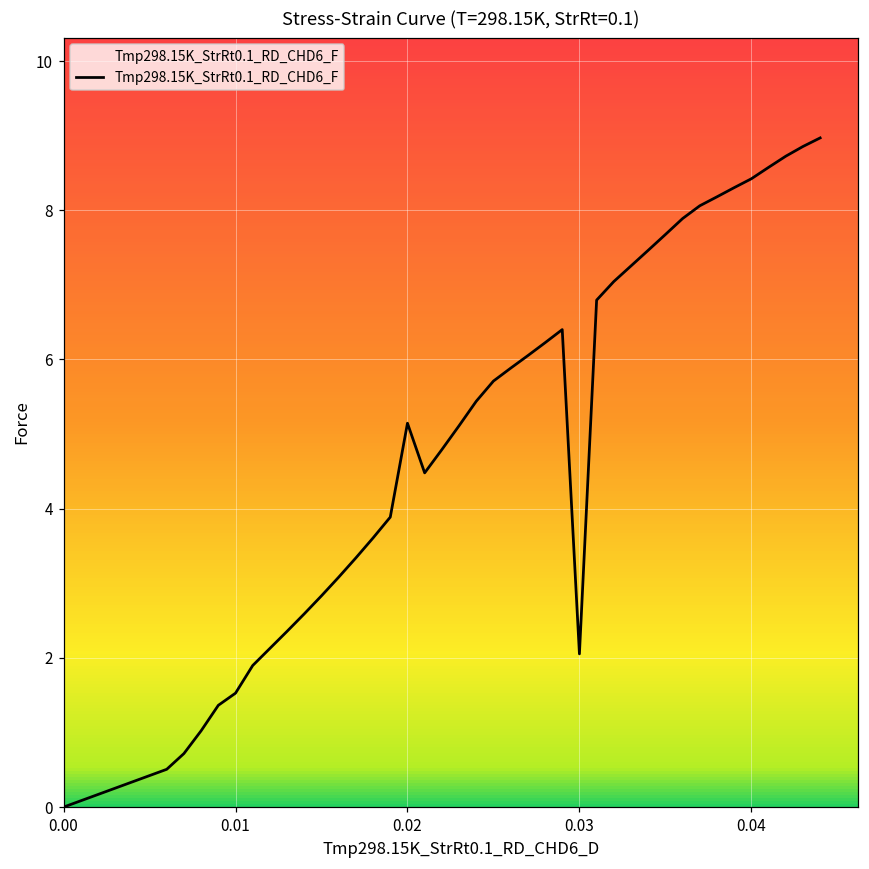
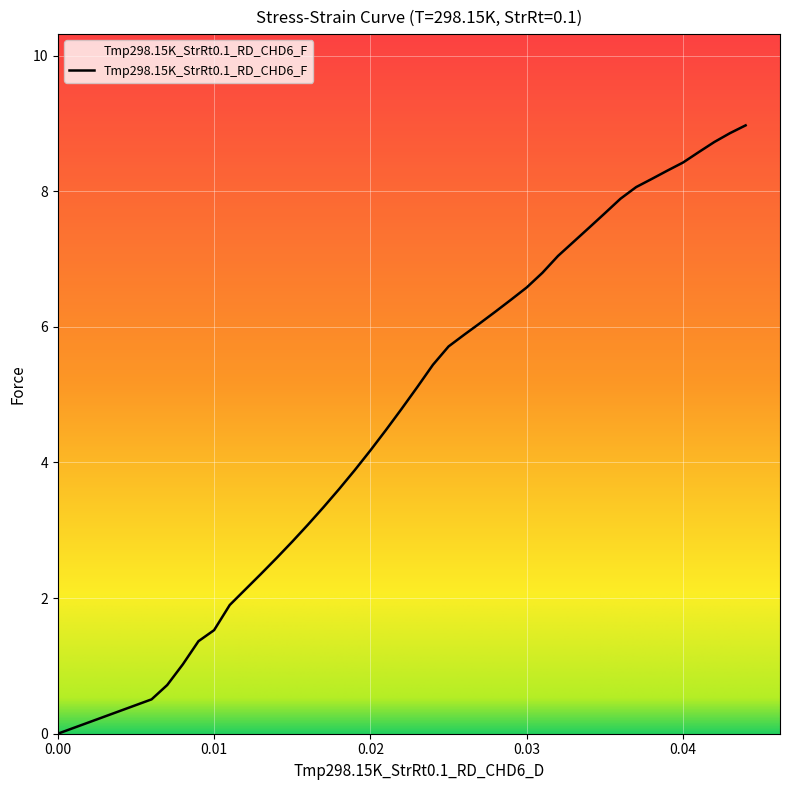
0.02: 5.1 -> 4.2
0.03: 2.1 -> 6.6
